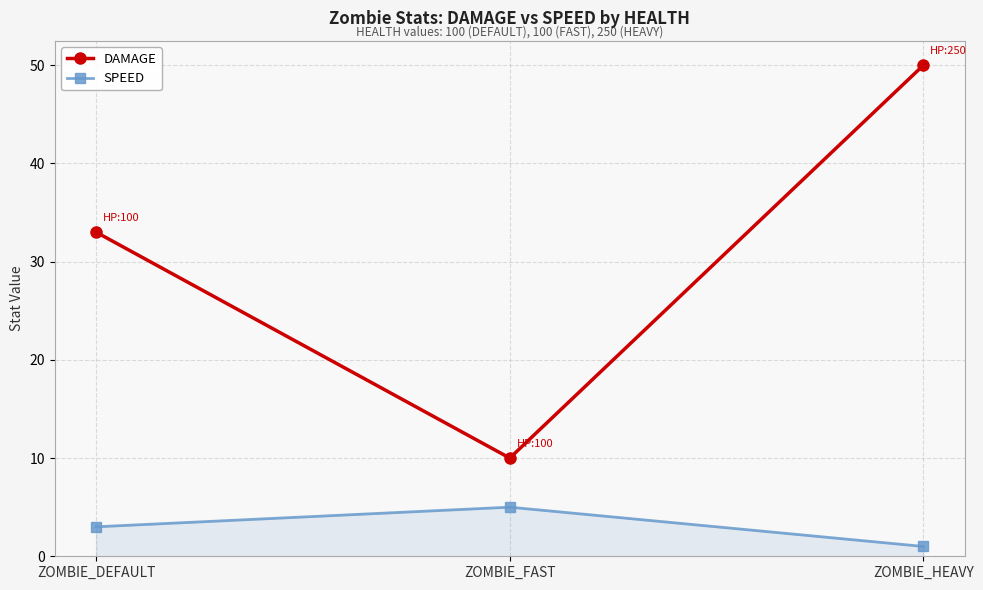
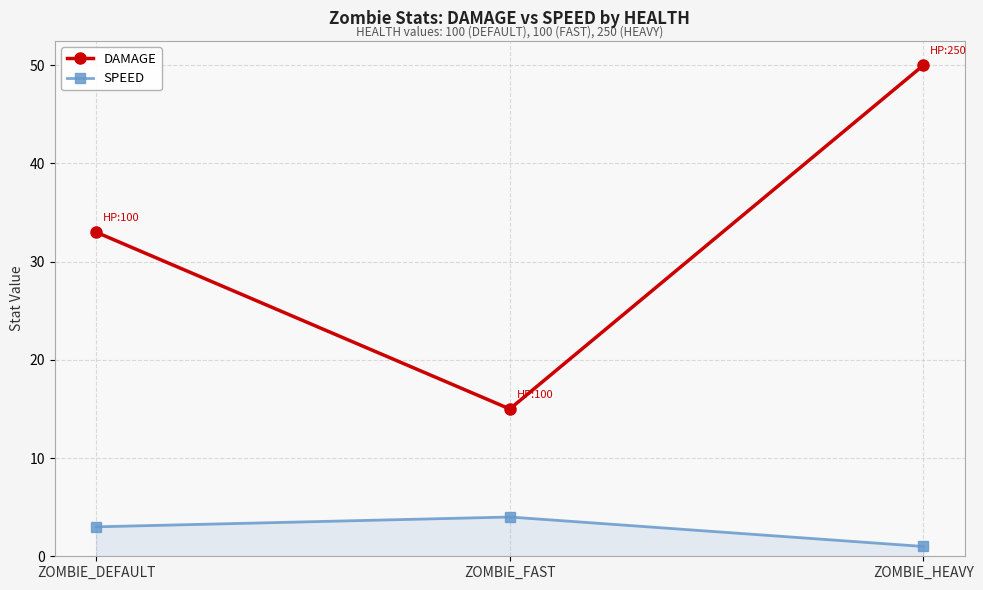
DAMAGE, ZOMBIE_FAST: 10 -> 15
SPEED, ZOMBIE_FAST: 5 -> 4
